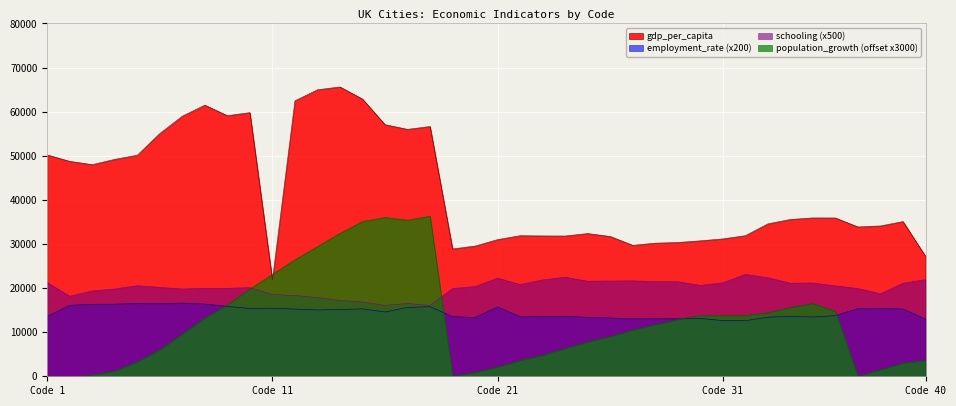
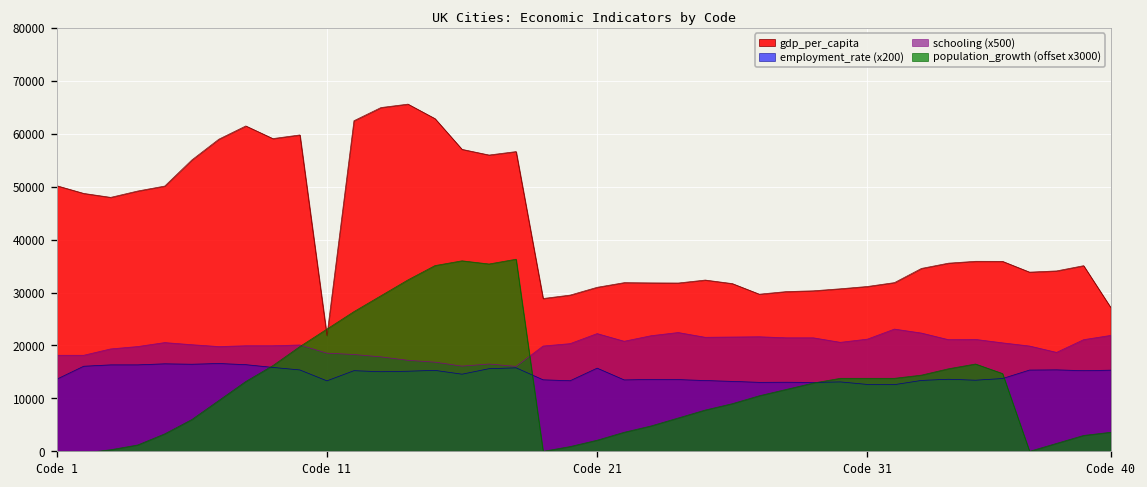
schooling (x500), Code 1: 21000 -> 18000
employment_rate (x200), Code 11: 15000 -> 13000
employment_rate (x200), Code 40: 13000 -> 15000
